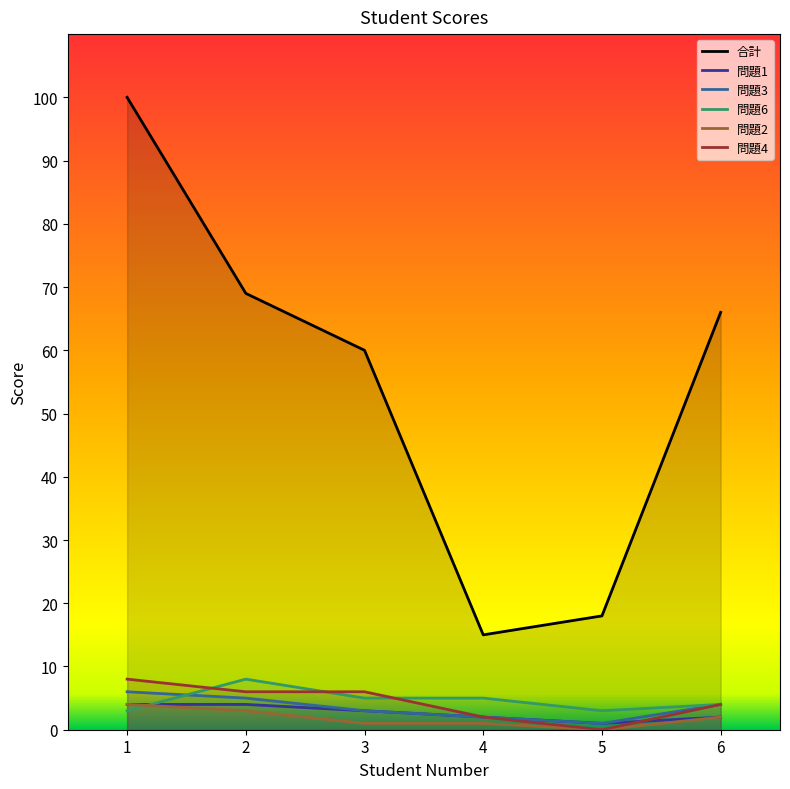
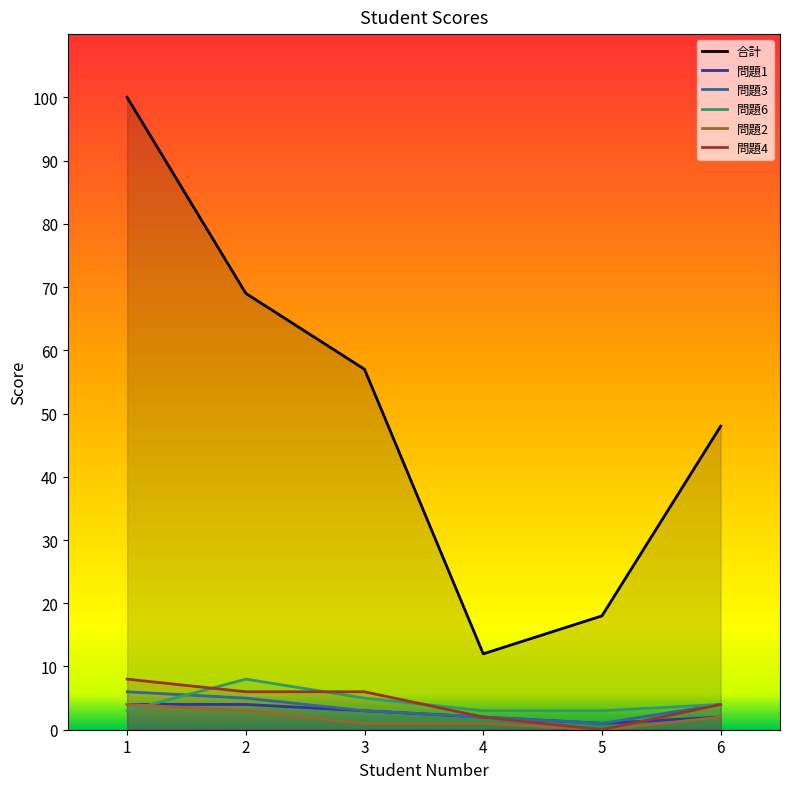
合計, 3: 60 -> 57
合計, 4: 15 -> 12
問題6, 4: 5 -> 3
合計, 6: 66 -> 48
